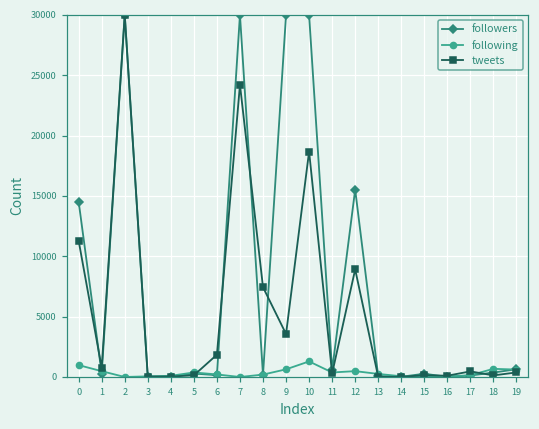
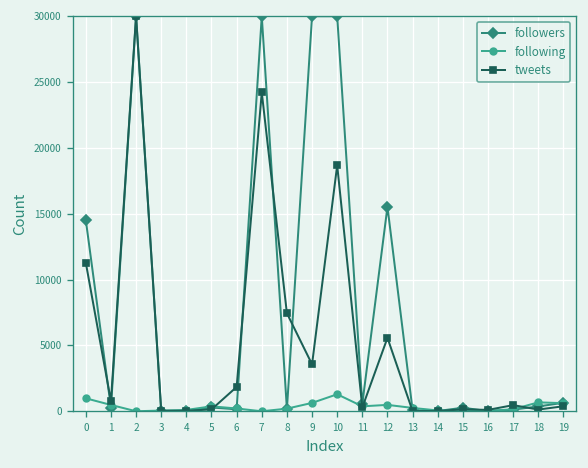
tweets, 12: 8900 -> 5600
